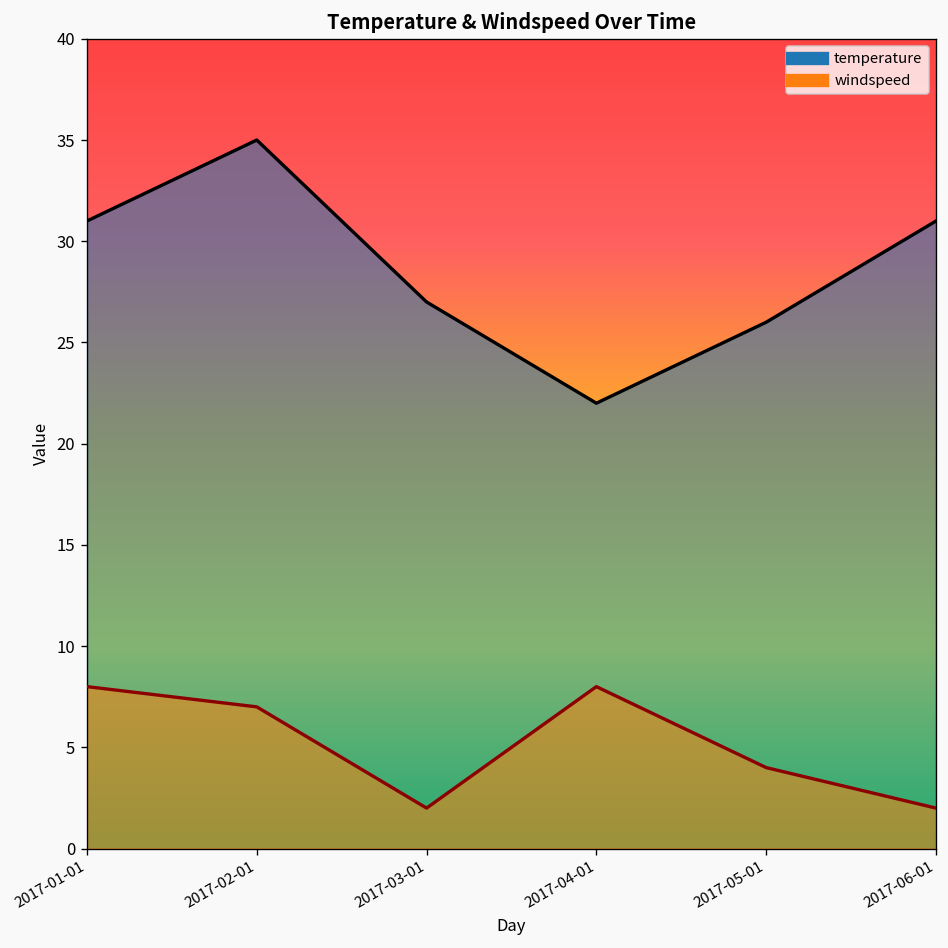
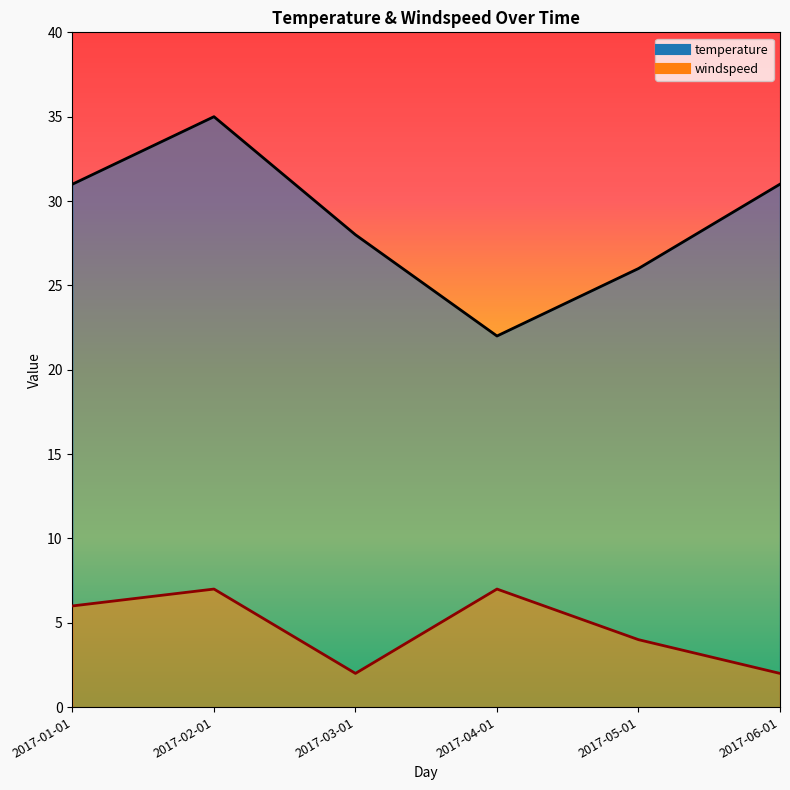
windspeed, 2017-01-01: 8 -> 6
temperature, 2017-03-01: 27 -> 28
windspeed, 2017-04-01: 8 -> 7
